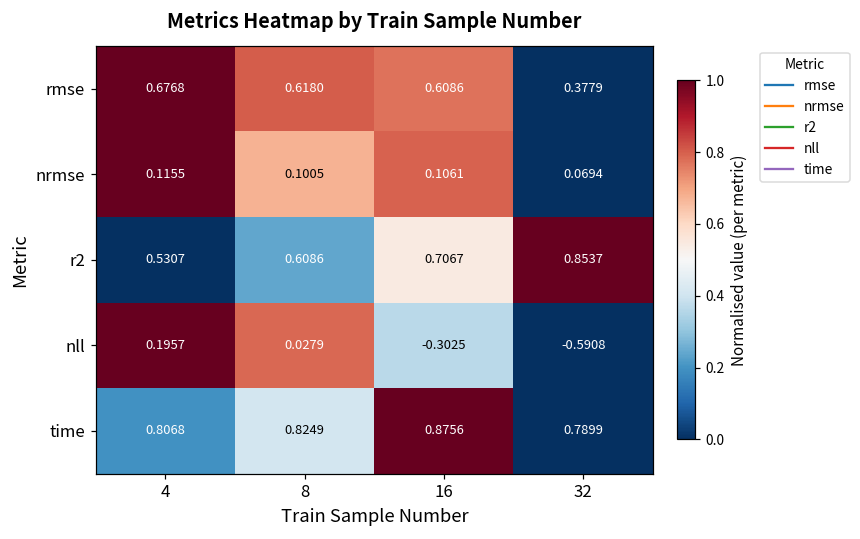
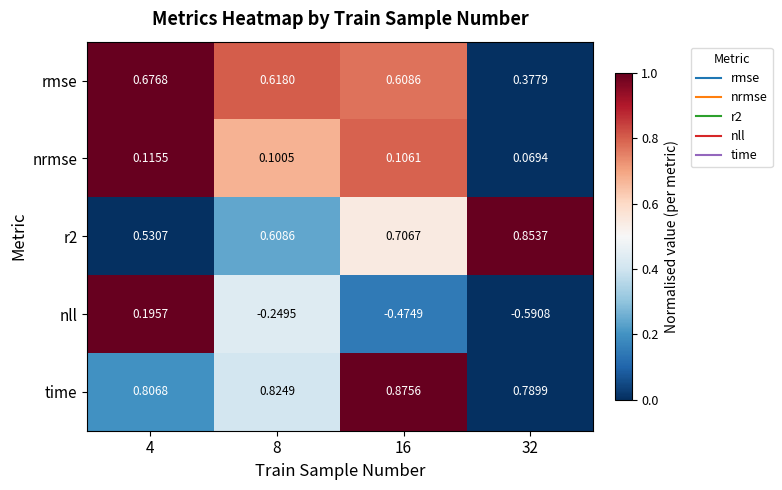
nll, 8: 0.0279 -> -0.2495
nll, 16: -0.3025 -> -0.4749
